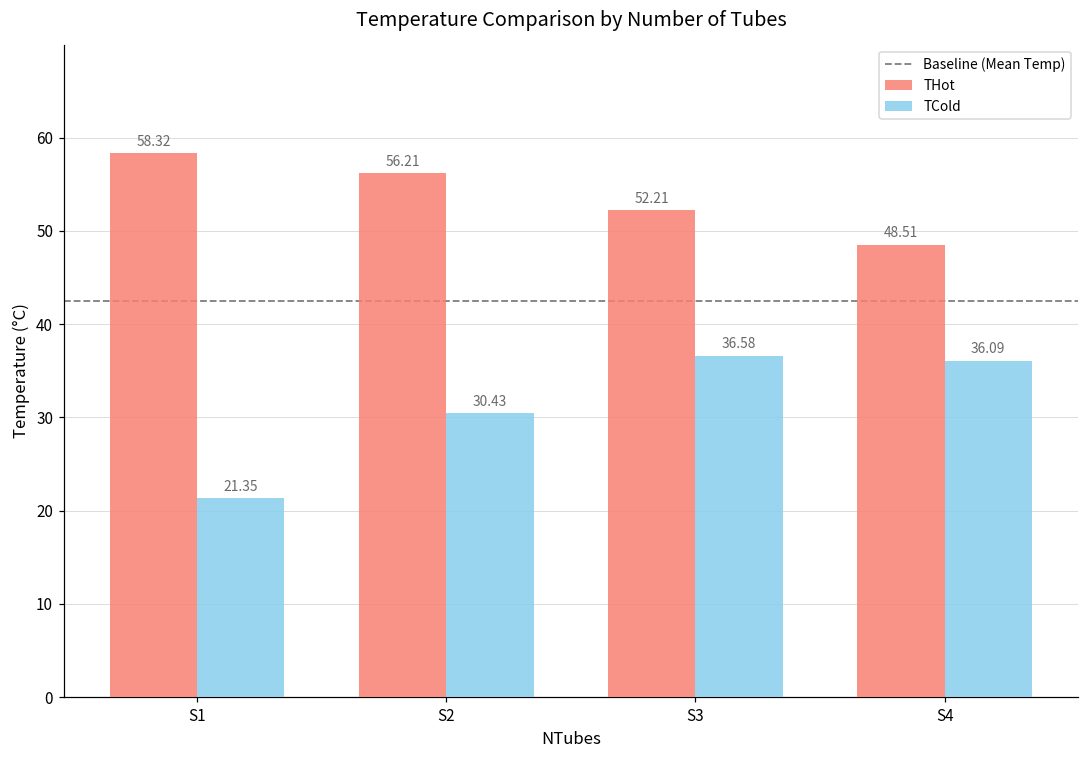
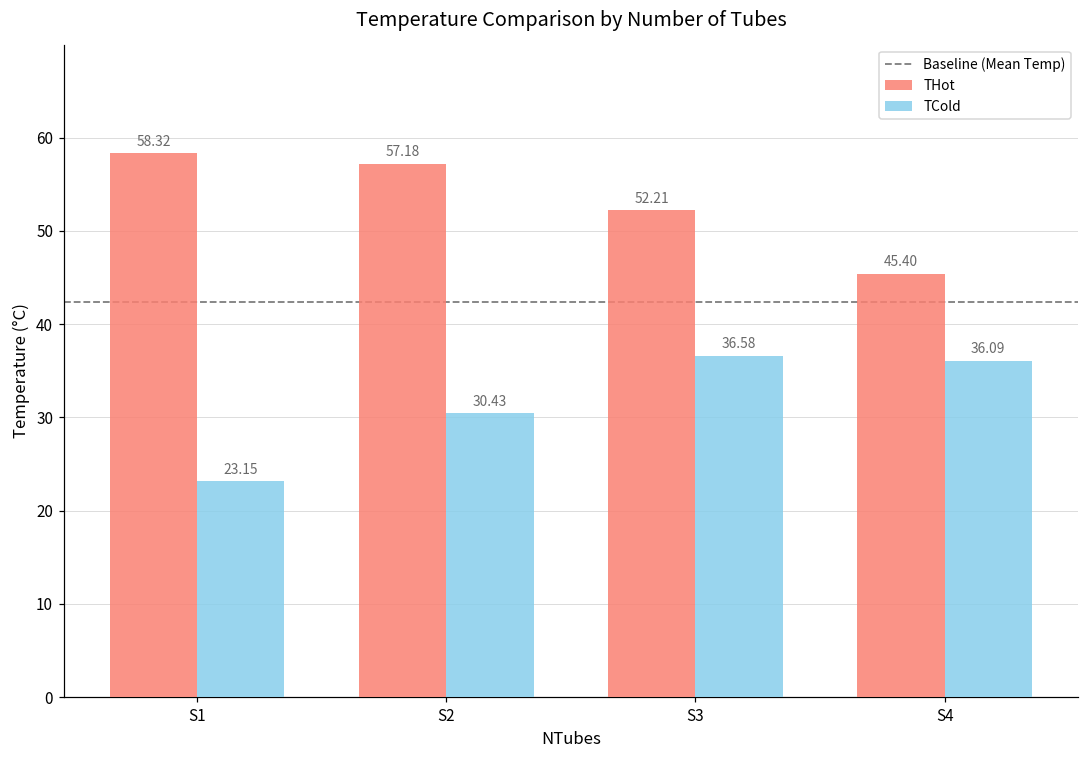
TCold, S1: 21.35 -> 23.15
THot, S2: 56.21 -> 57.18
THot, S4: 48.51 -> 45.40
